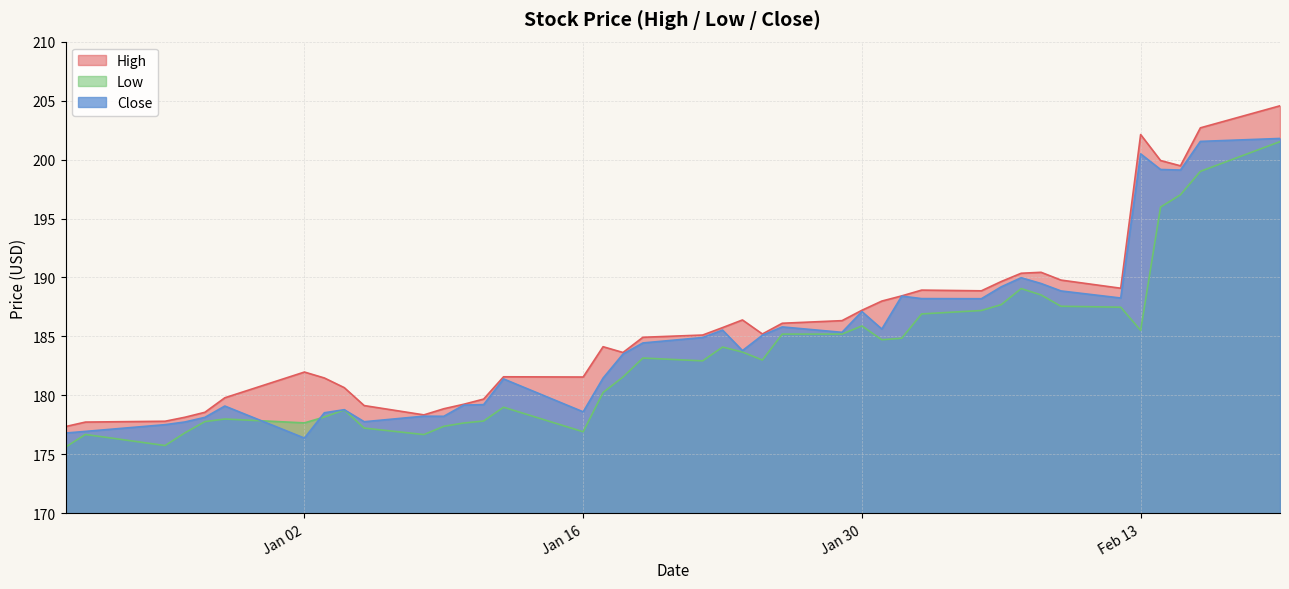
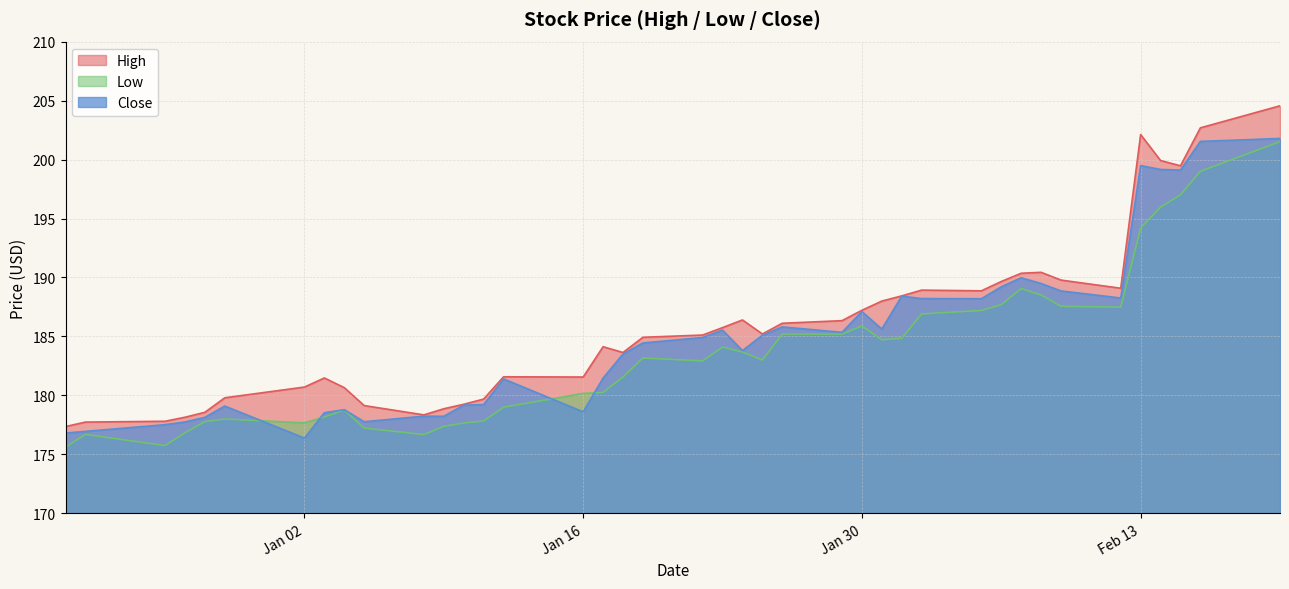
High, Jan 02: 182.0 -> 180.7
Low, Jan 16: 176.9 -> 180.2
Low, Feb 13: 185.5 -> 194.2
Close, Feb 13: 200.5 -> 199.5
